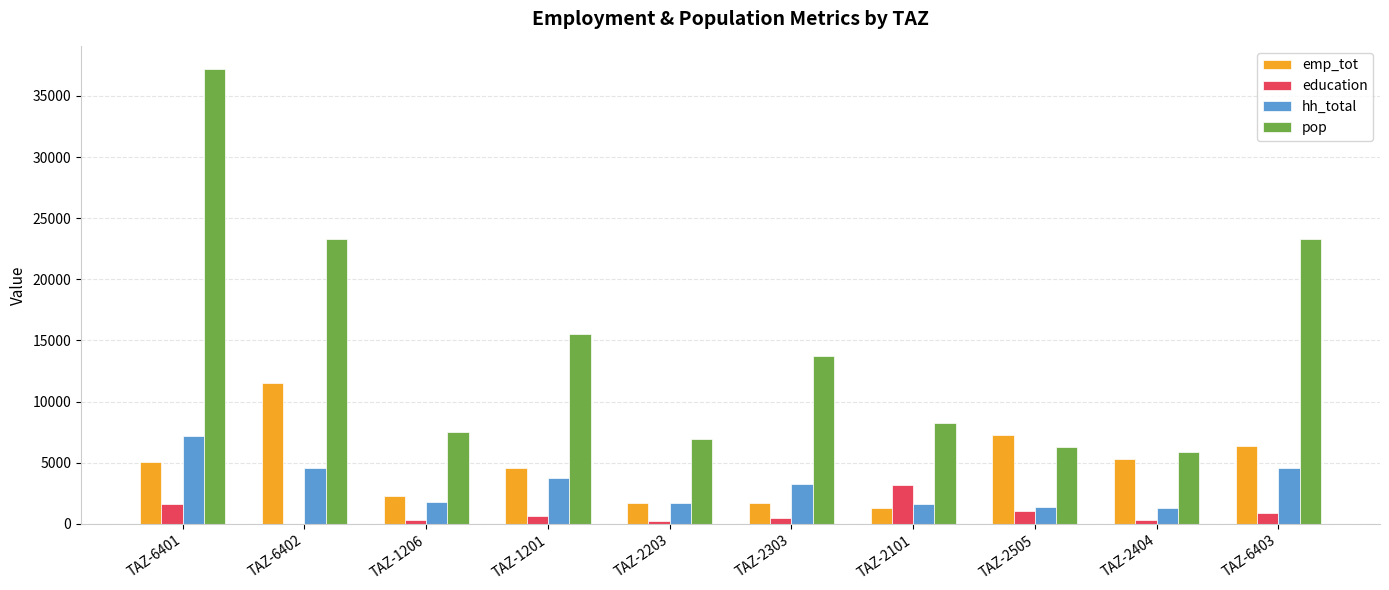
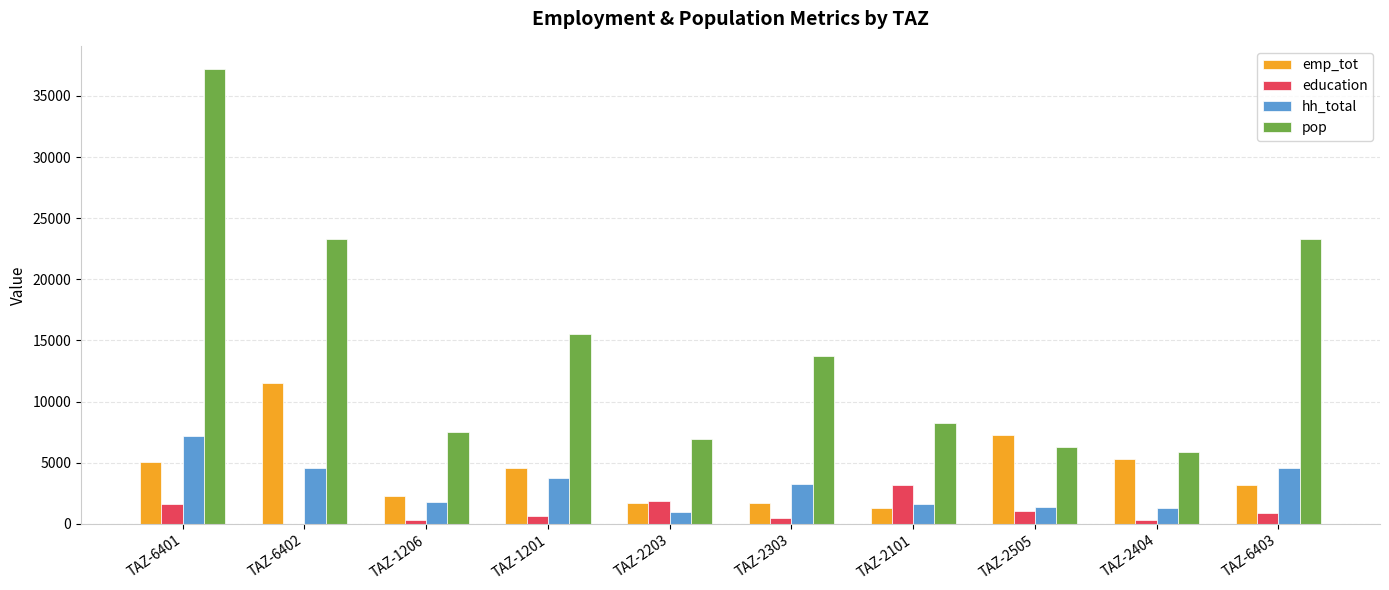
education, TAZ-2203: 200 -> 1900
hh_total, TAZ-2203: 1700 -> 1000
emp_tot, TAZ-6403: 6400 -> 3200
